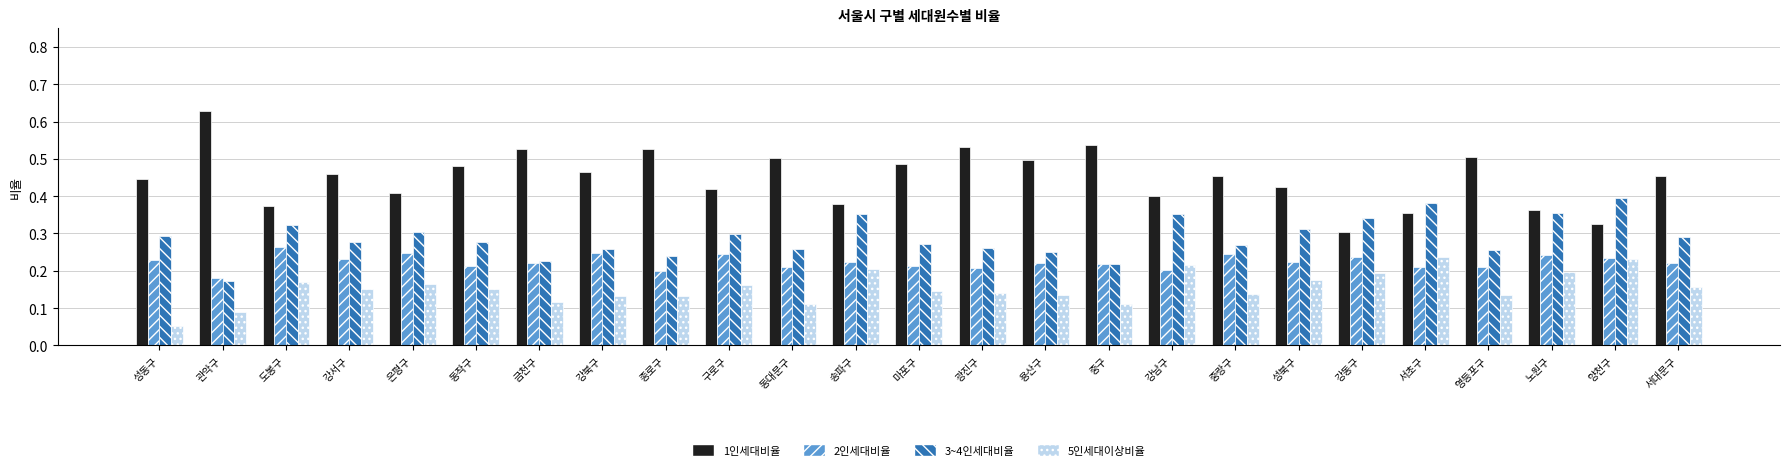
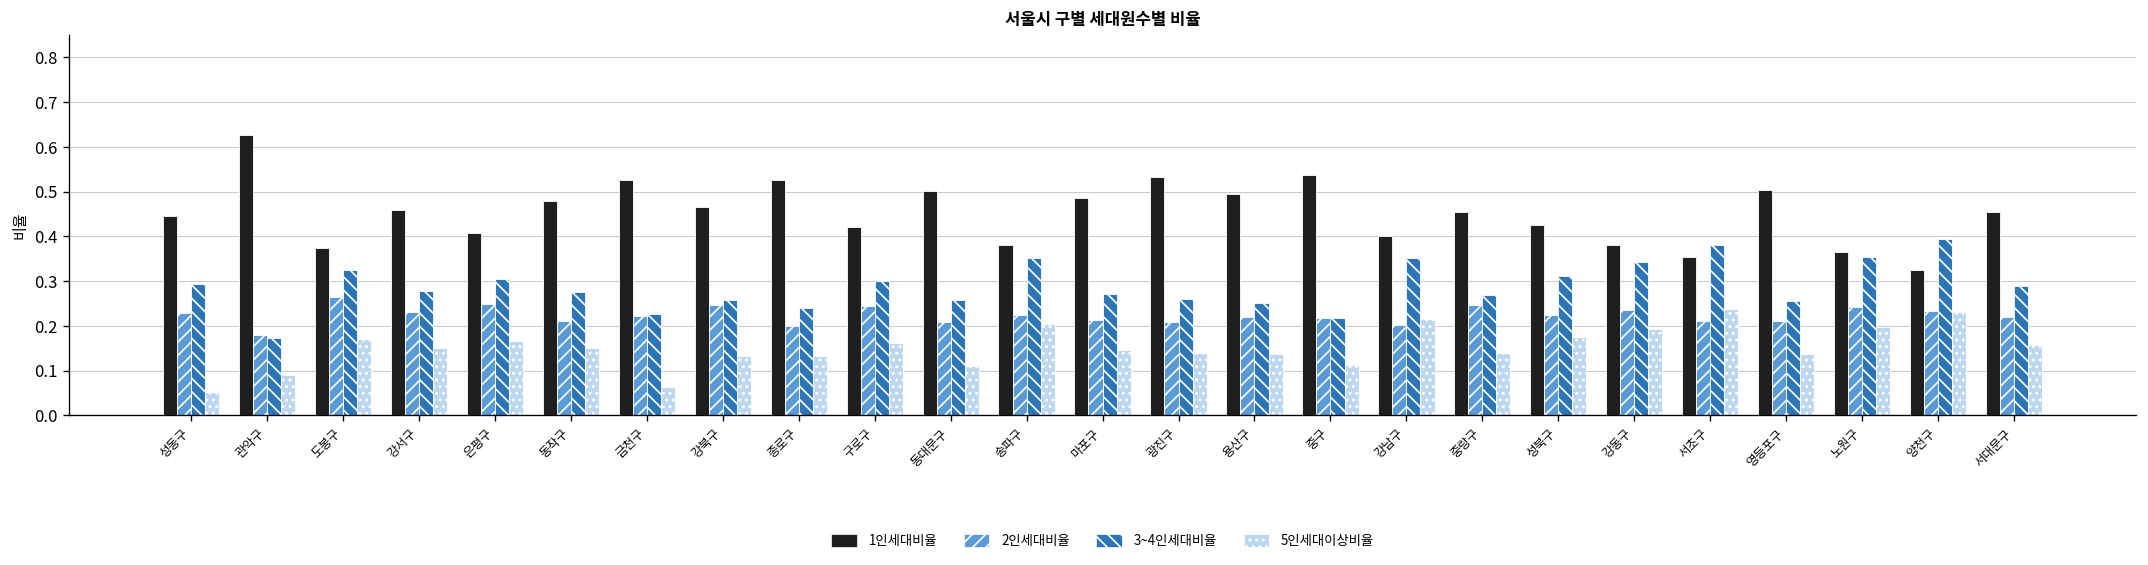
5인세대이상비율, 금천구: 0.12 -> 0.06
1인세대비율, 강동구: 0.30 -> 0.38
